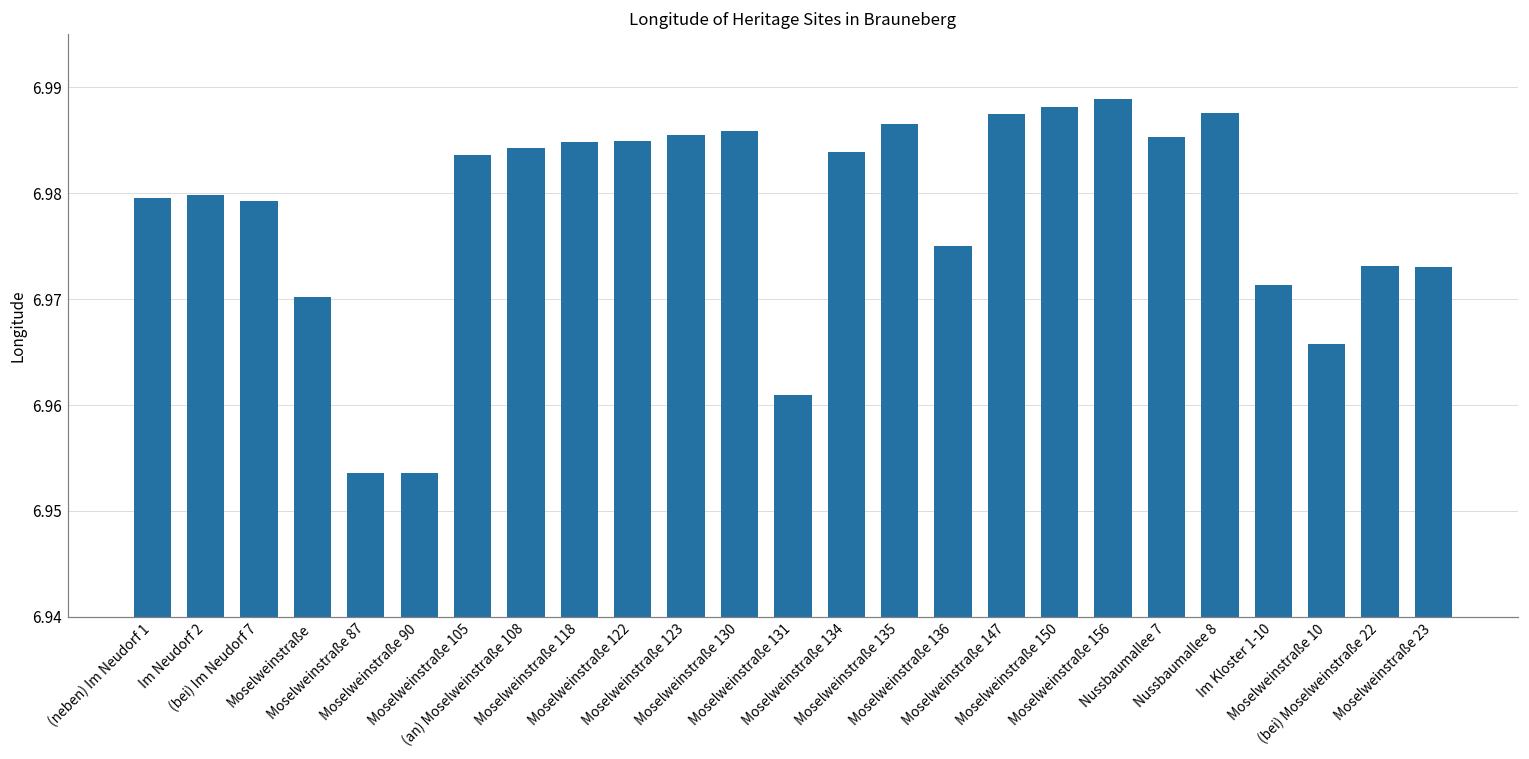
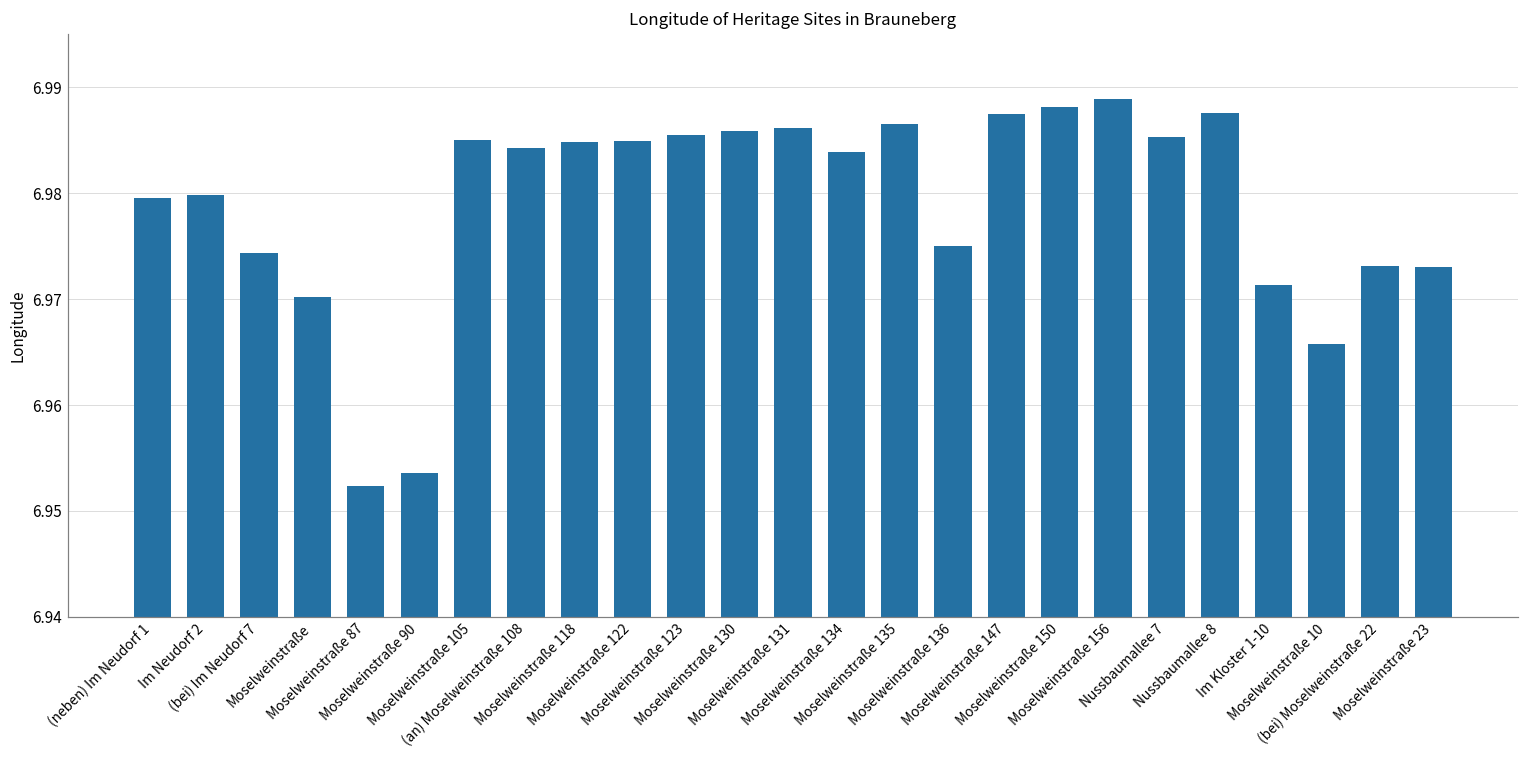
(bei) Im Neudorf 7: 6.979 -> 6.974
Moselweinstraße 87: 6.954 -> 6.952
Moselweinstraße 105: 6.984 -> 6.985
Moselweinstraße 131: 6.961 -> 6.986
